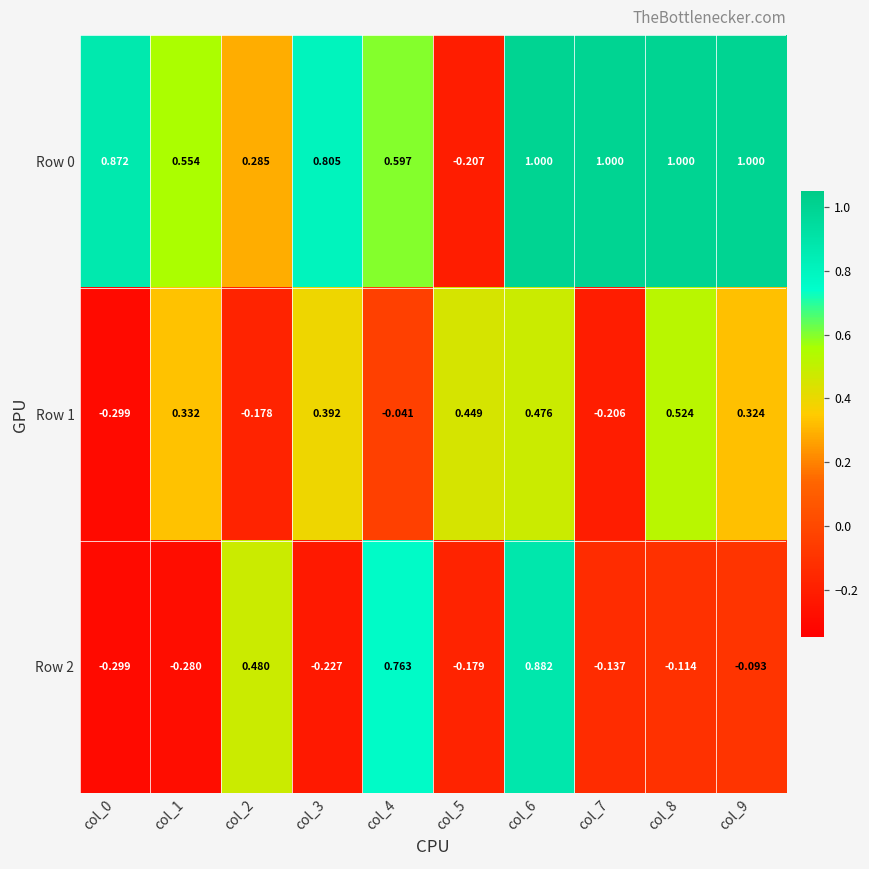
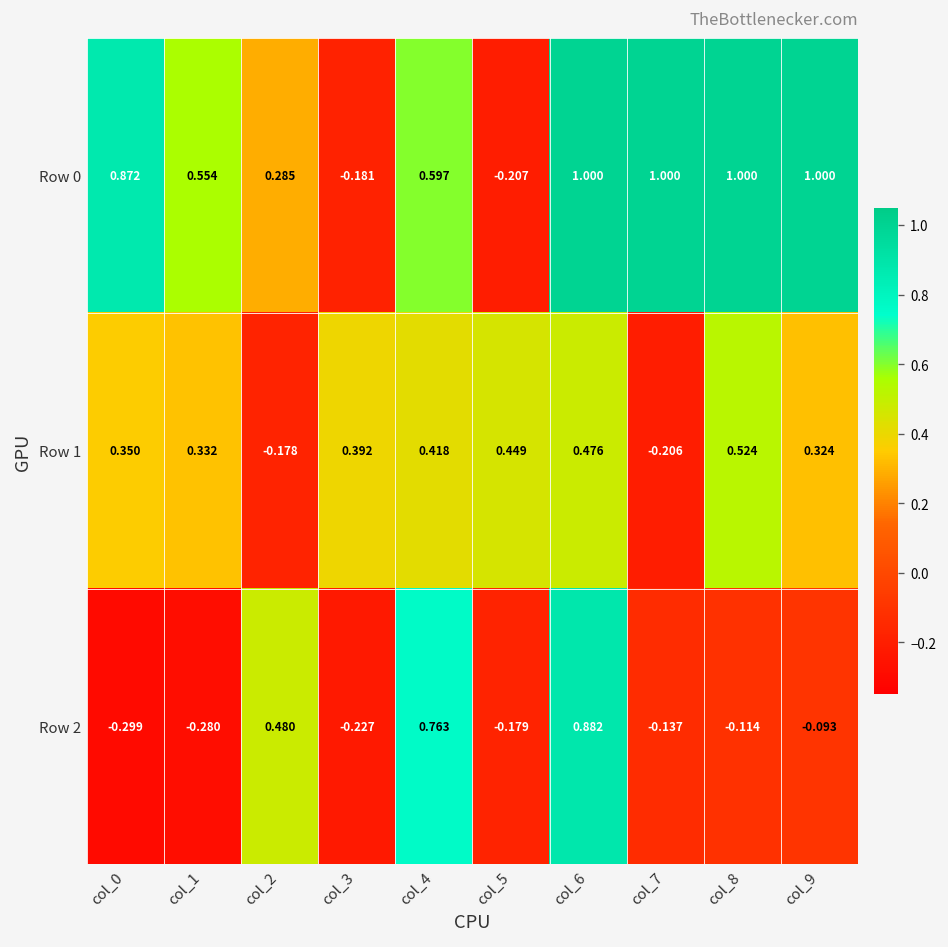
Row 0, col_3: 0.805 -> -0.181
Row 1, col_0: -0.299 -> 0.350
Row 1, col_4: -0.041 -> 0.418
